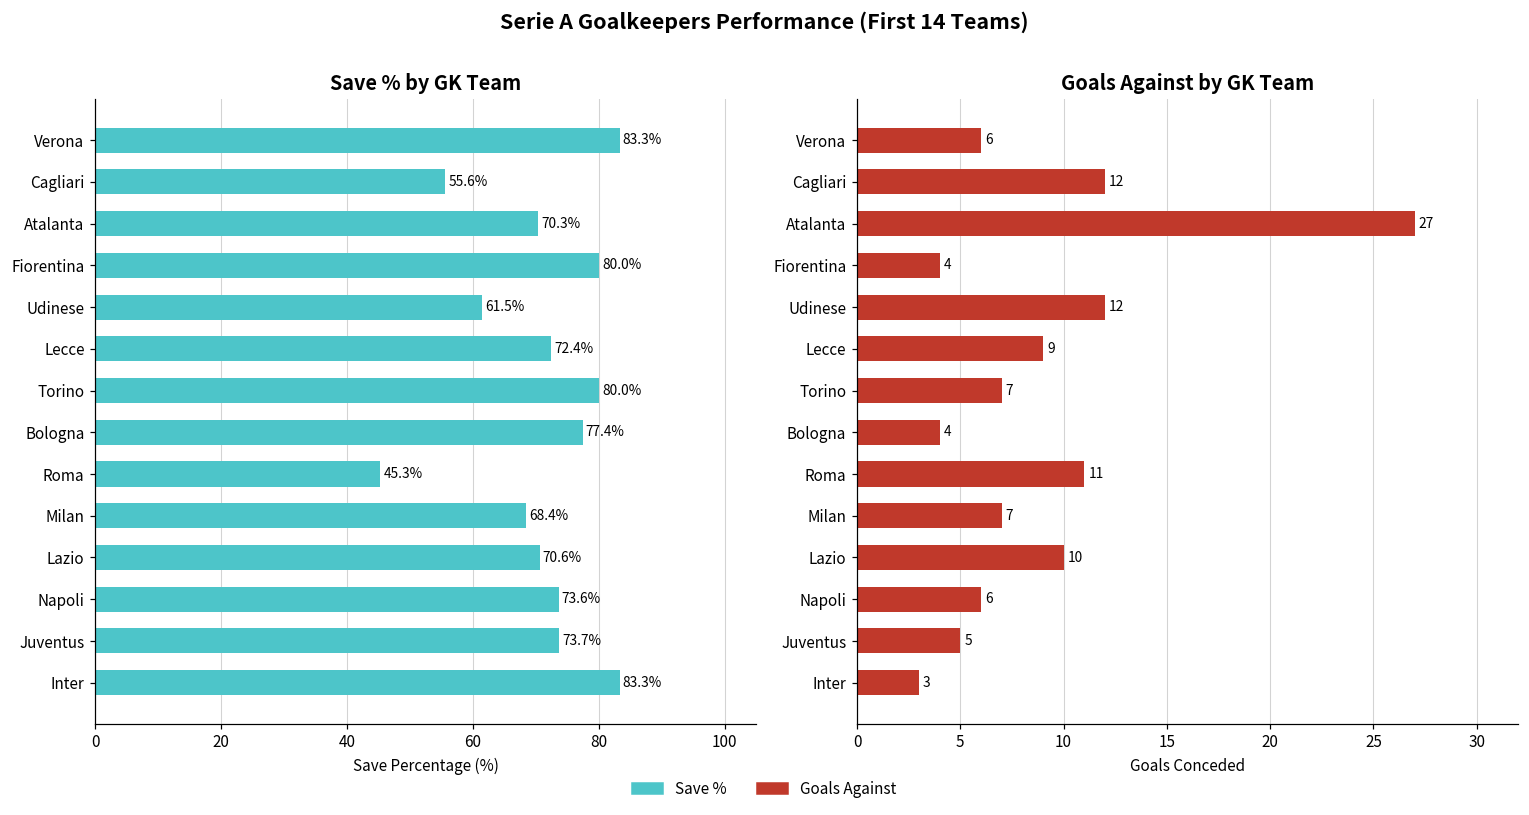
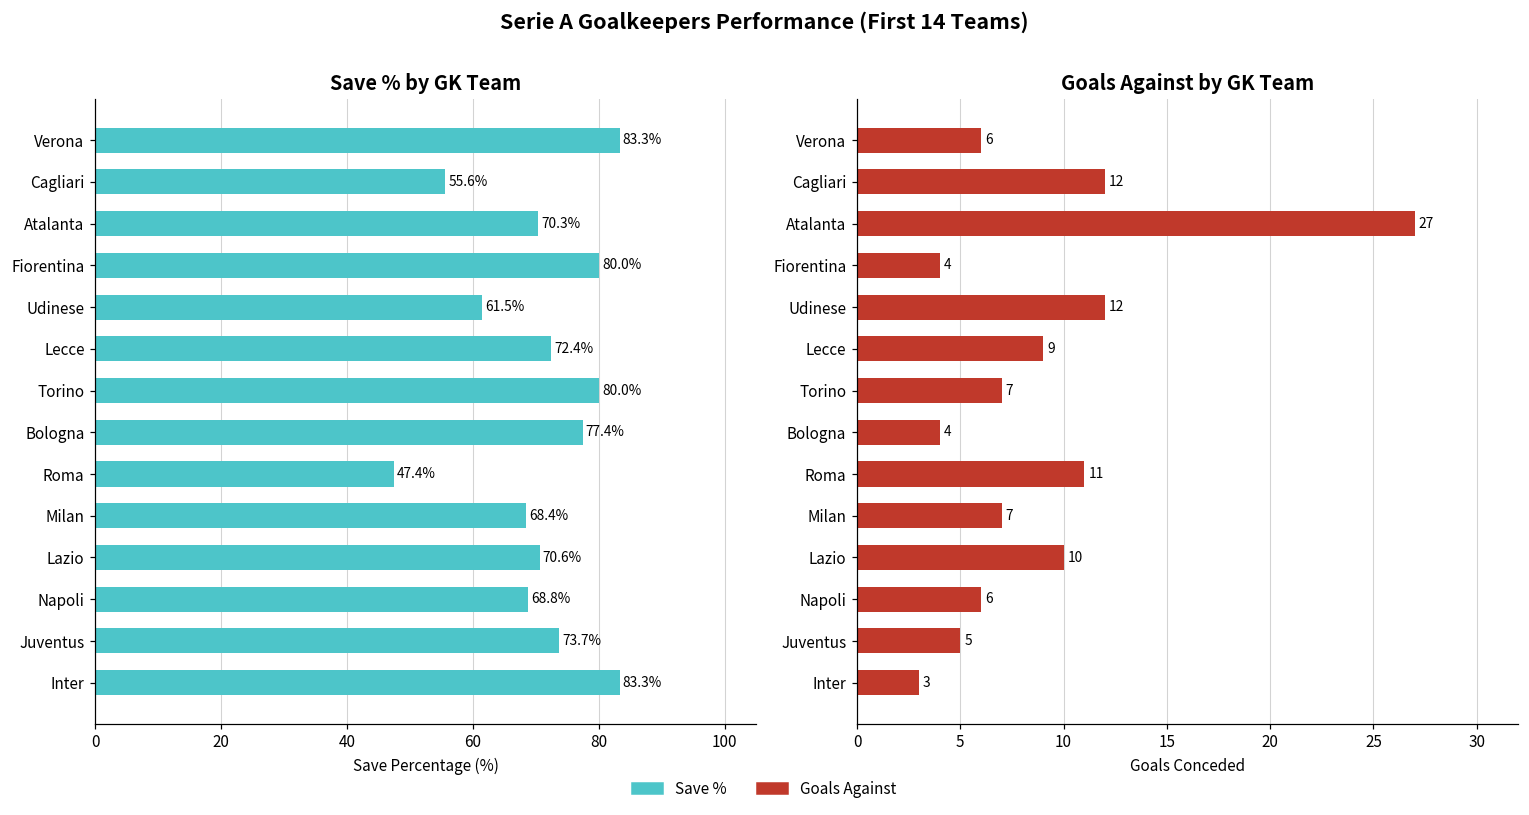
Save % by GK Team, Roma: 45.3% -> 47.4%
Save % by GK Team, Napoli: 73.6% -> 68.8%
